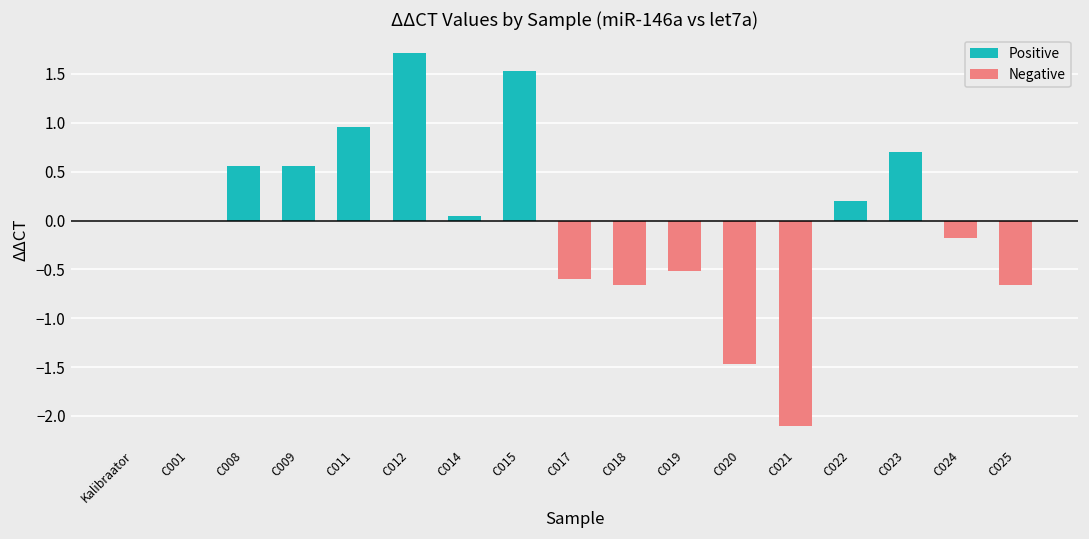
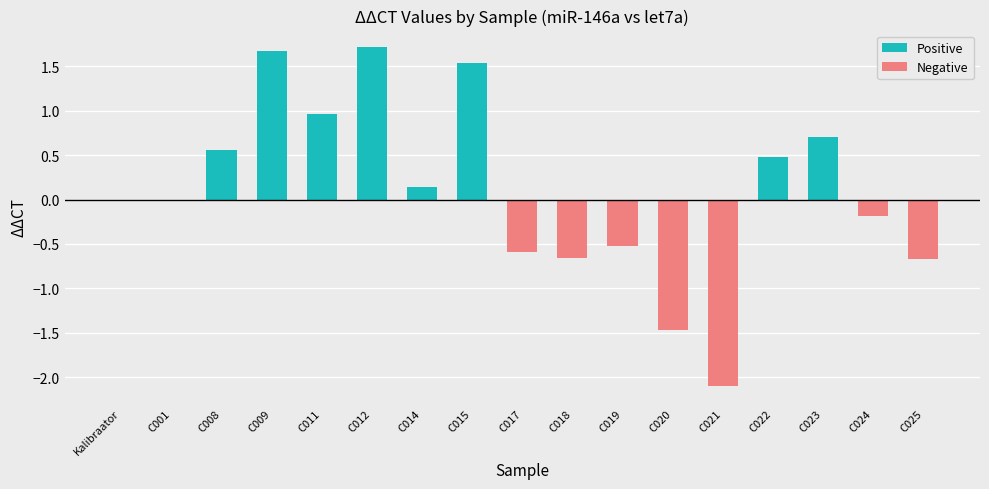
Positive, C009: 0.6 -> 1.7
Positive, C014: 0.0 -> 0.1
Positive, C022: 0.2 -> 0.5
